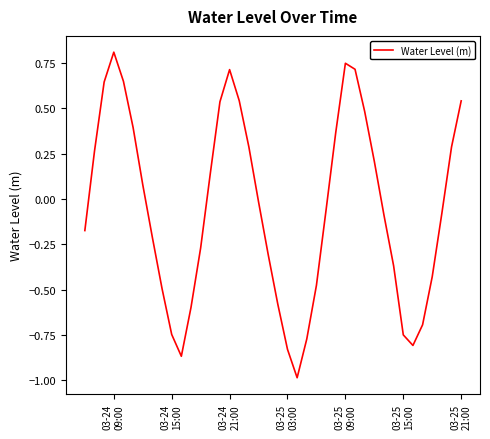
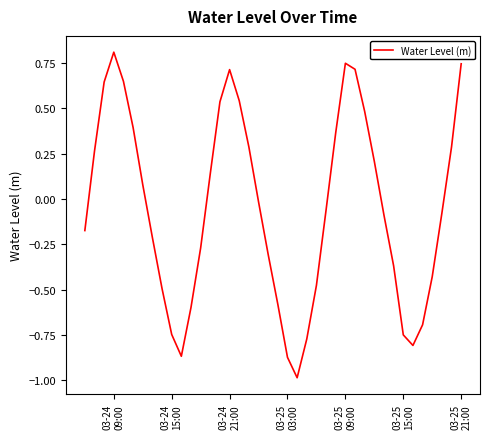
03-25 03:00: -0.83 -> -0.87
03-25 21:00: 0.54 -> 0.75
